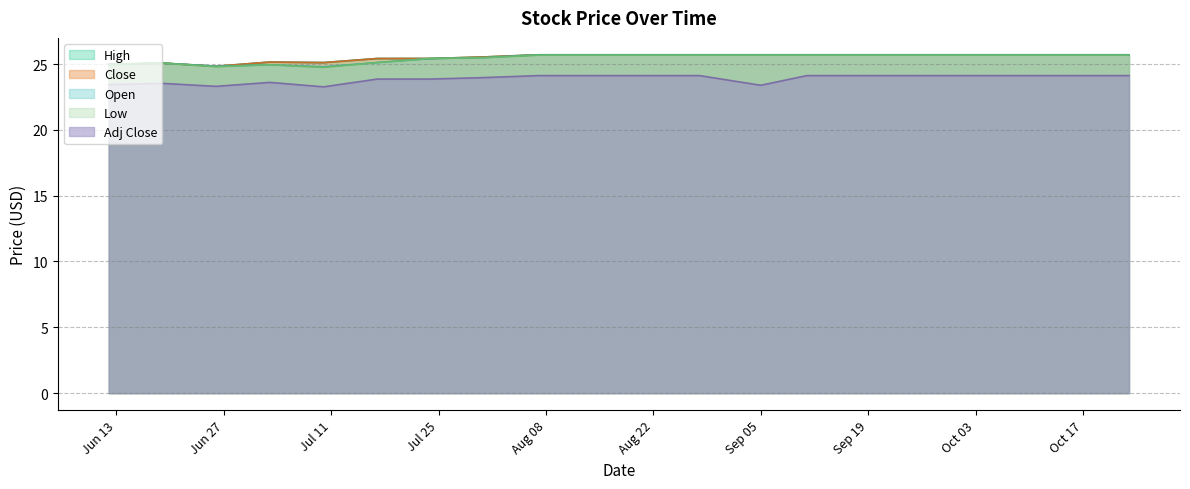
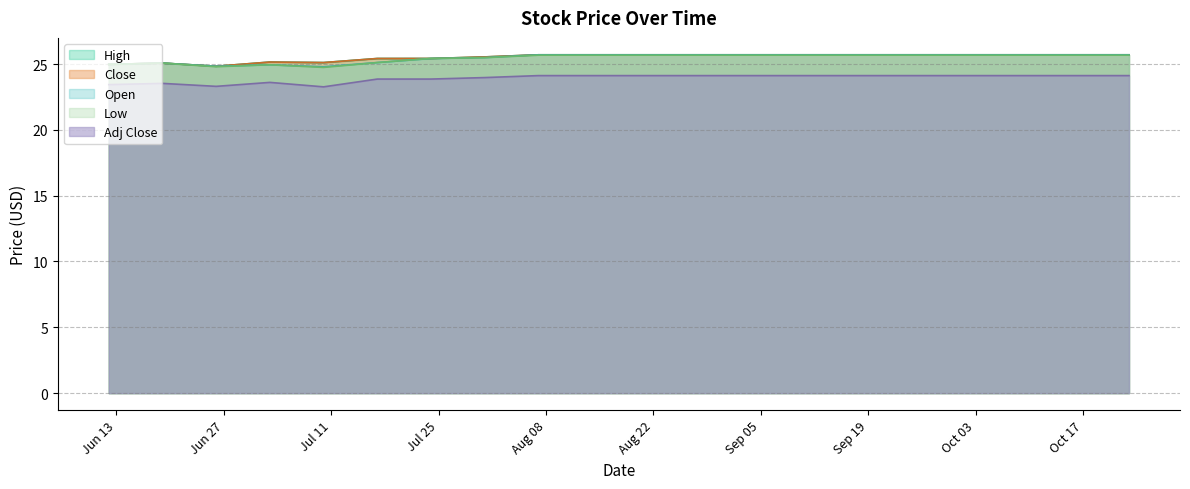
Adj Close, Sep 05: 23.4 -> 24.1
